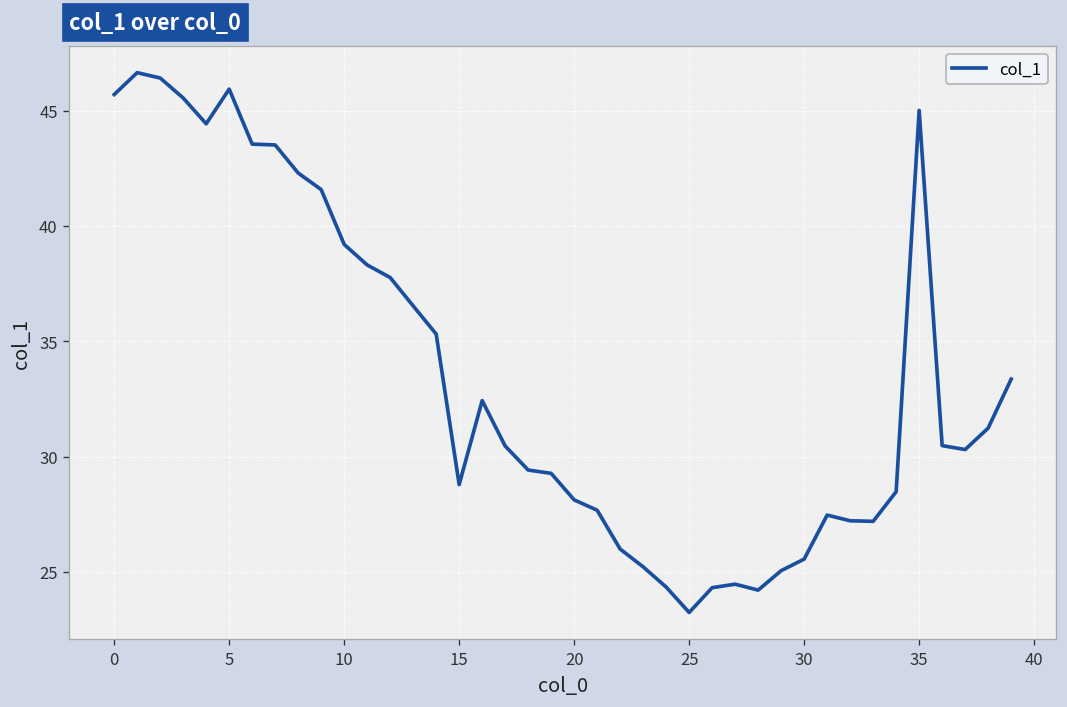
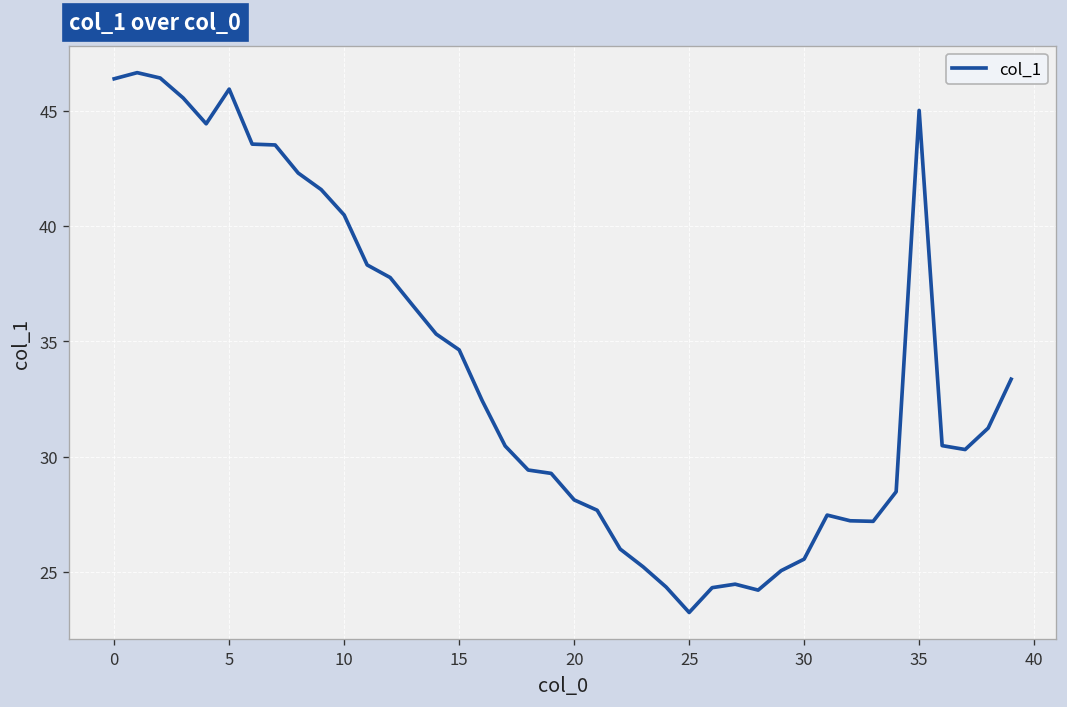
0: 45.7 -> 46.4
10: 39.2 -> 40.5
15: 28.8 -> 34.6
